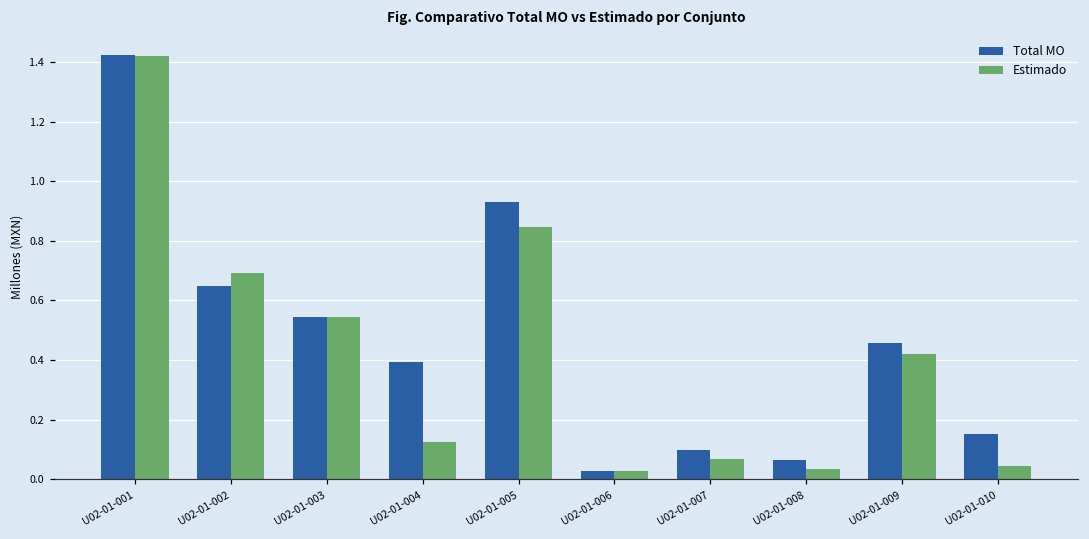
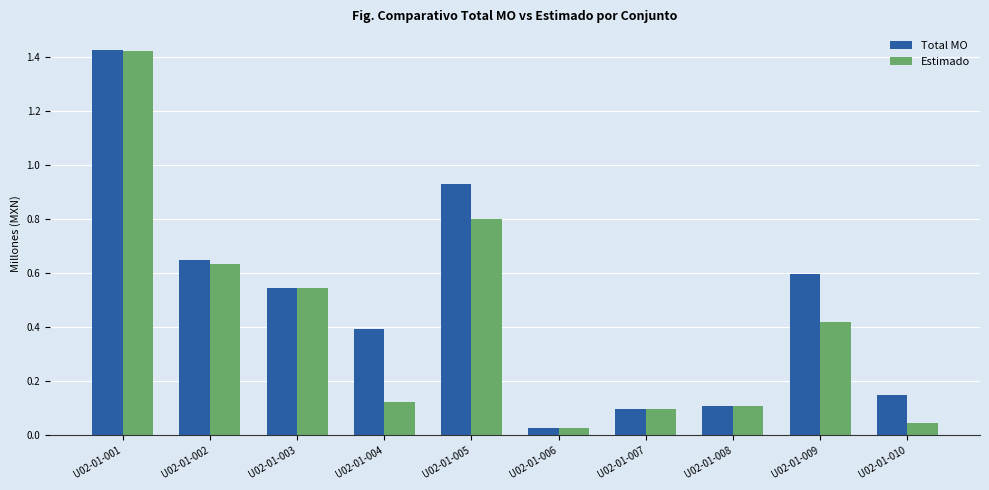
Estimado, U02-01-002: 0.69 -> 0.64
Estimado, U02-01-005: 0.85 -> 0.80
Estimado, U02-01-007: 0.07 -> 0.10
Total MO, U02-01-008: 0.06 -> 0.11
Estimado, U02-01-008: 0.03 -> 0.11
Total MO, U02-01-009: 0.46 -> 0.60
